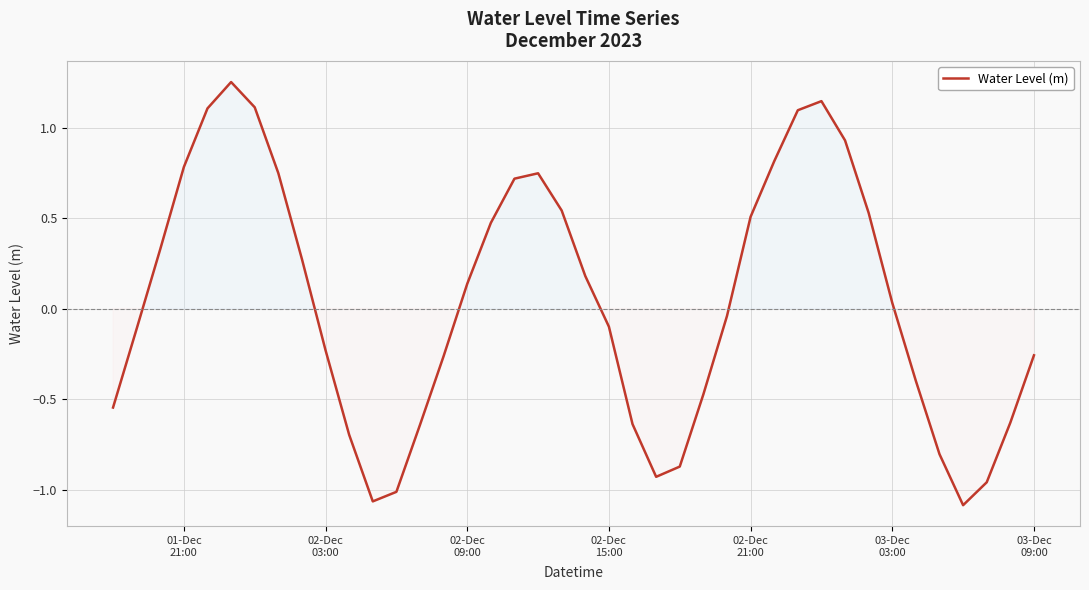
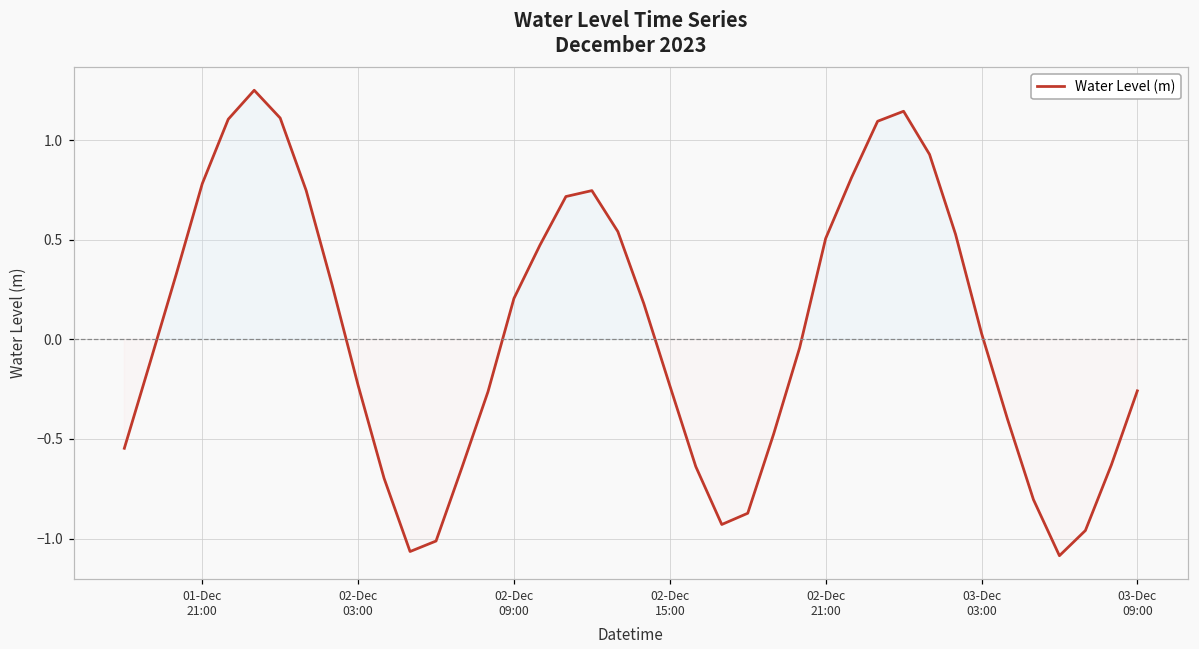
02-Dec 09:00: 0.14 -> 0.21
02-Dec 15:00: -0.10 -> -0.23
